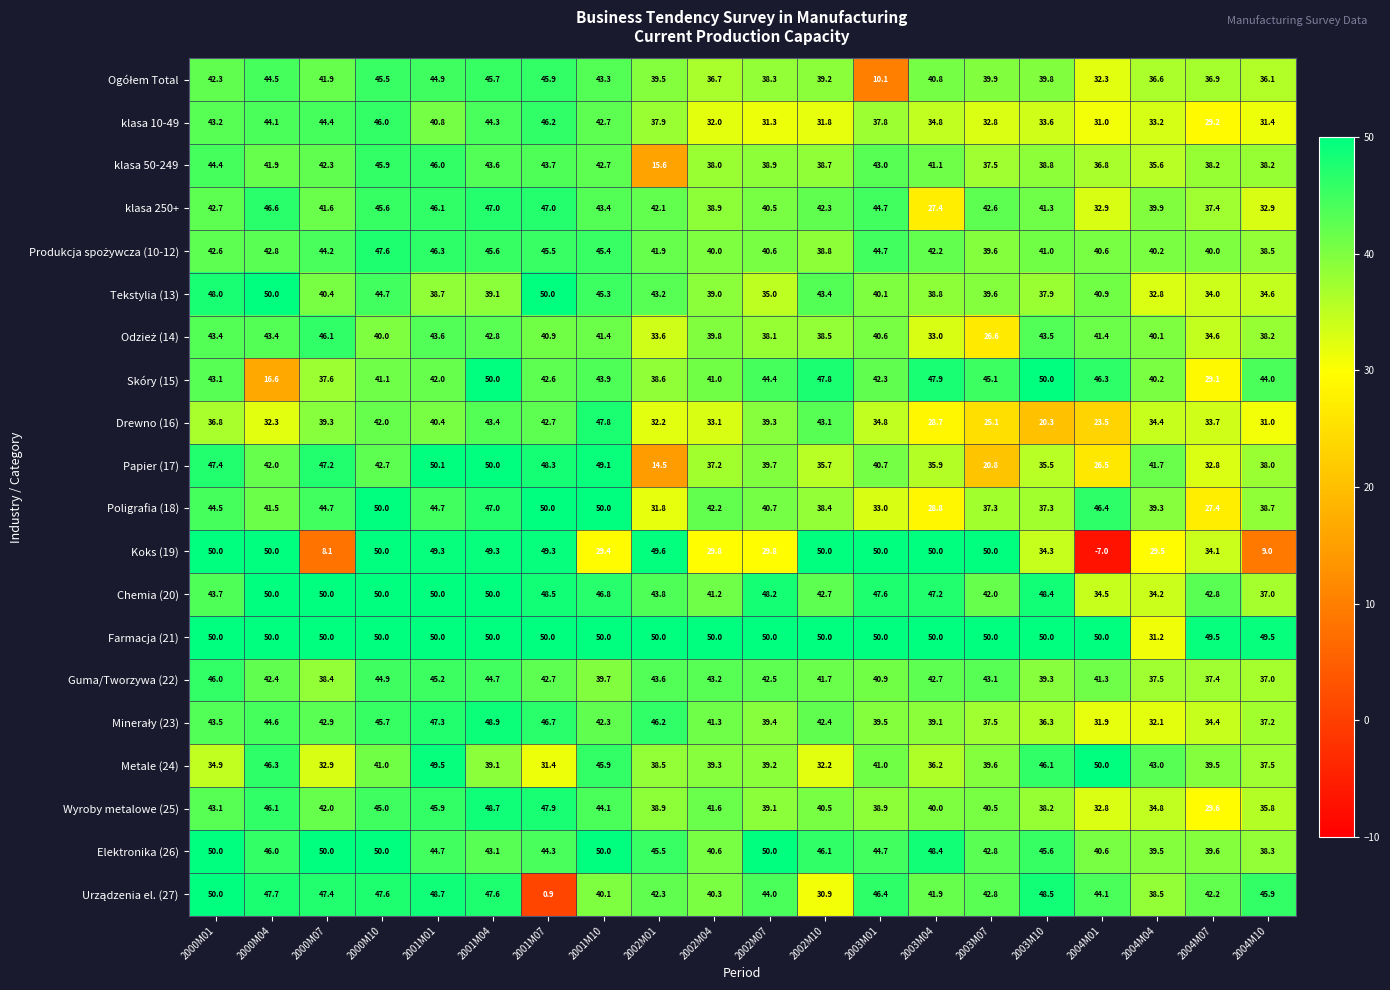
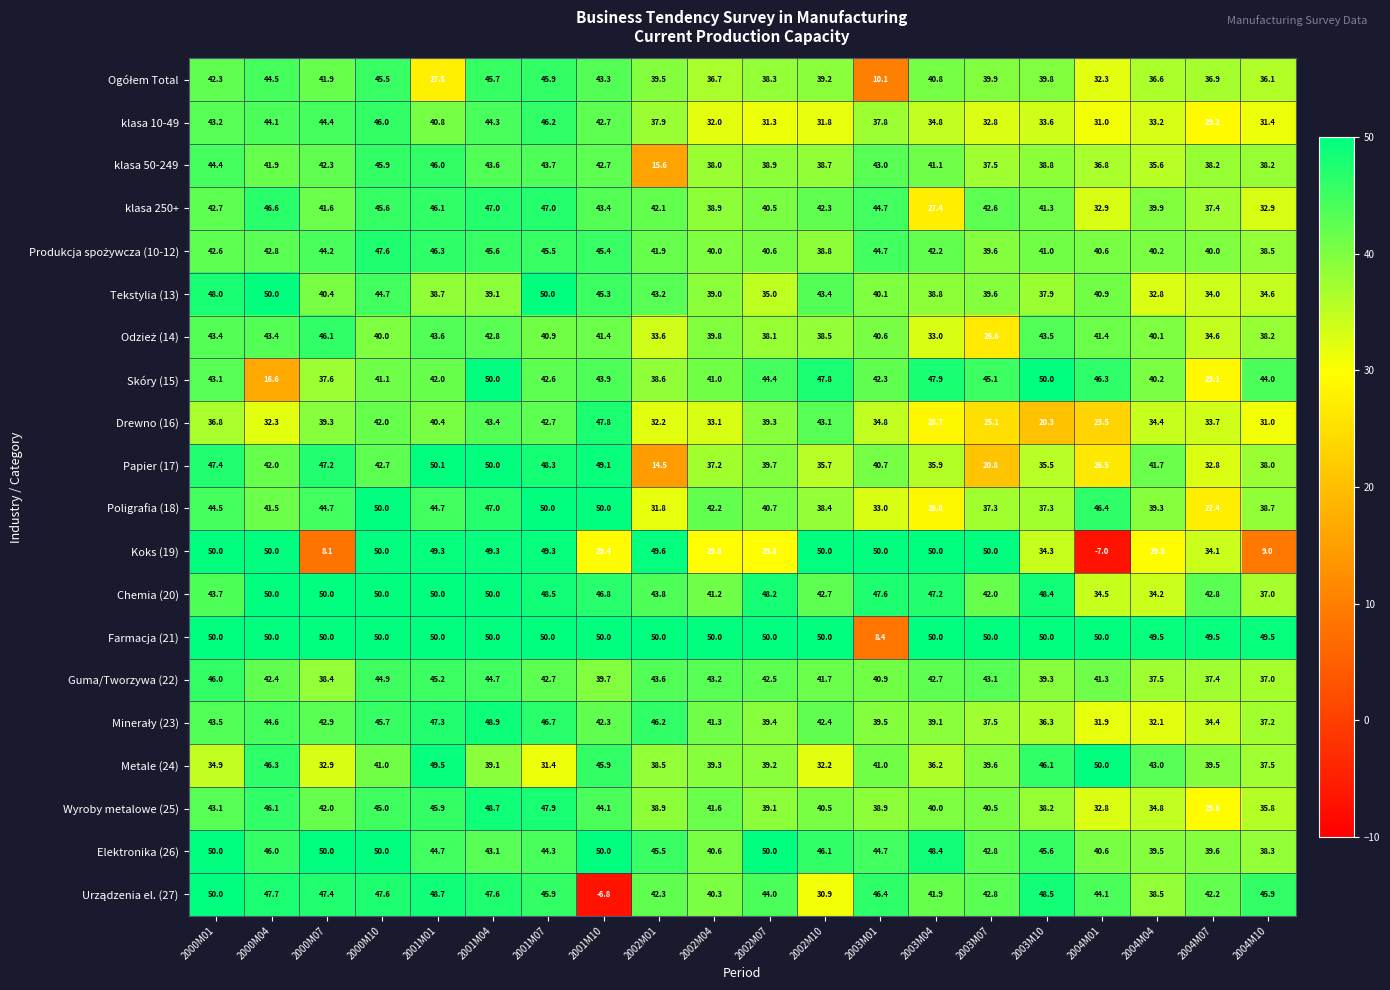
Ogółem Total, 2001M01: 44.9 -> 27.5
Farmacja (21), 2003M01: 50.0 -> 8.4
Farmacja (21), 2004M04: 31.2 -> 49.5
Urządzenia el. (27), 2001M07: 0.9 -> 45.9
Urządzenia el. (27), 2001M10: 40.1 -> -6.8
